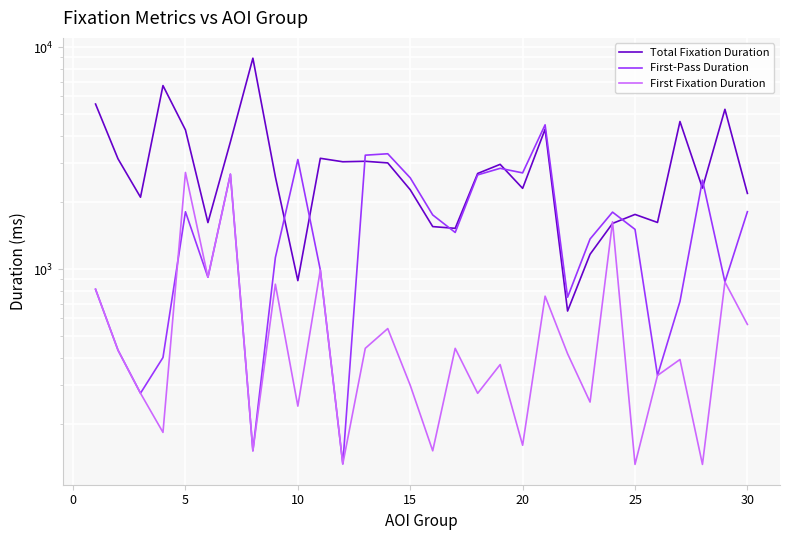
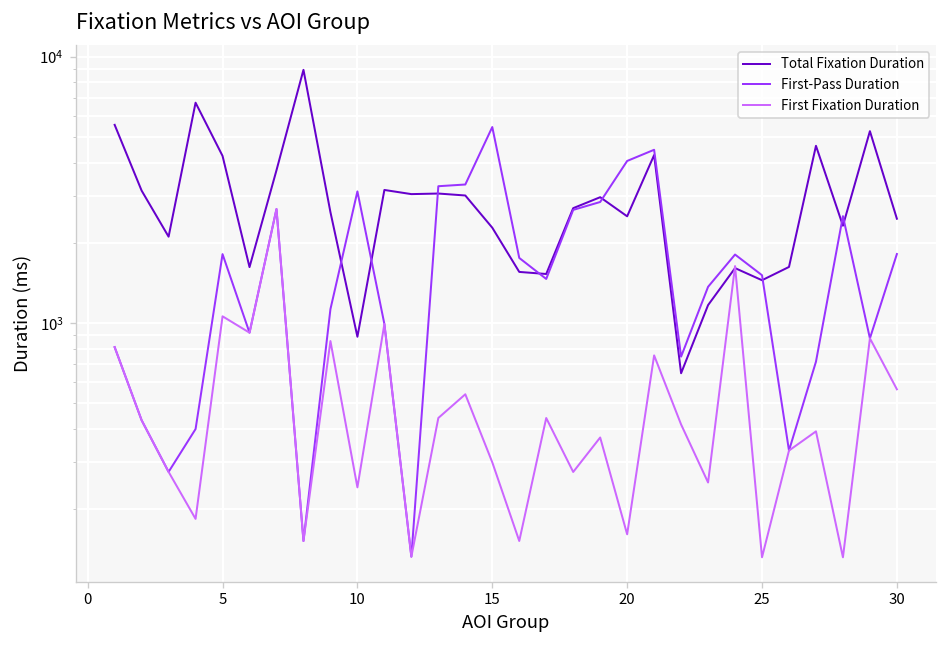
First Fixation Duration, 5: 2700 -> 1100
First-Pass Duration, 15: 2600 -> 5400
Total Fixation Duration, 20: 2300 -> 2500
First-Pass Duration, 20: 2700 -> 4100
Total Fixation Duration, 25: 1800 -> 1400
Total Fixation Duration, 30: 2200 -> 2500
